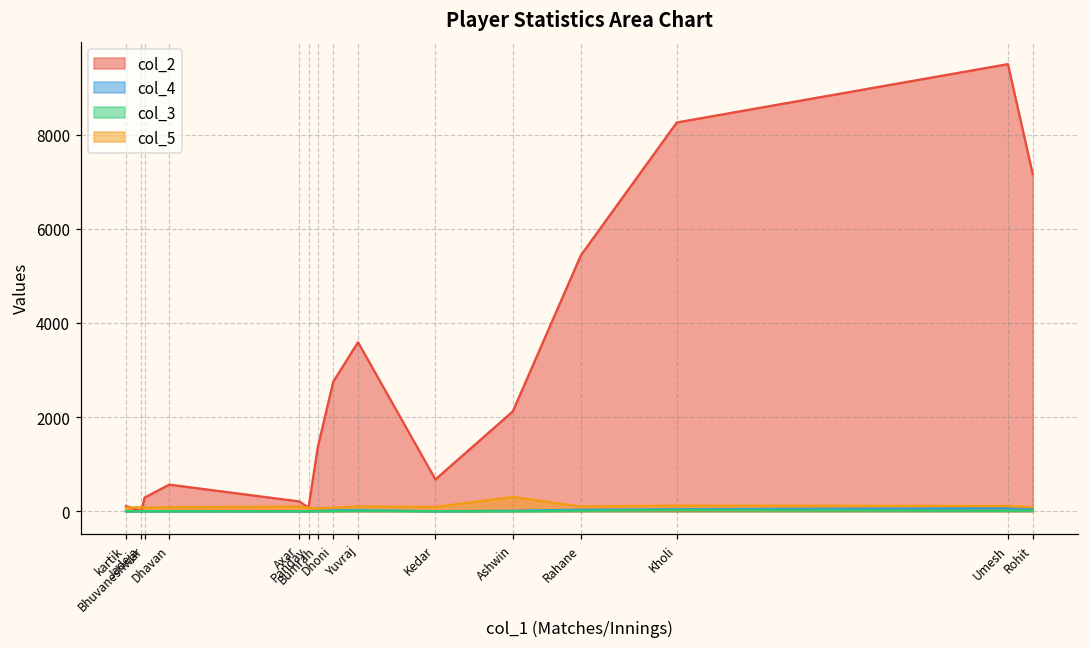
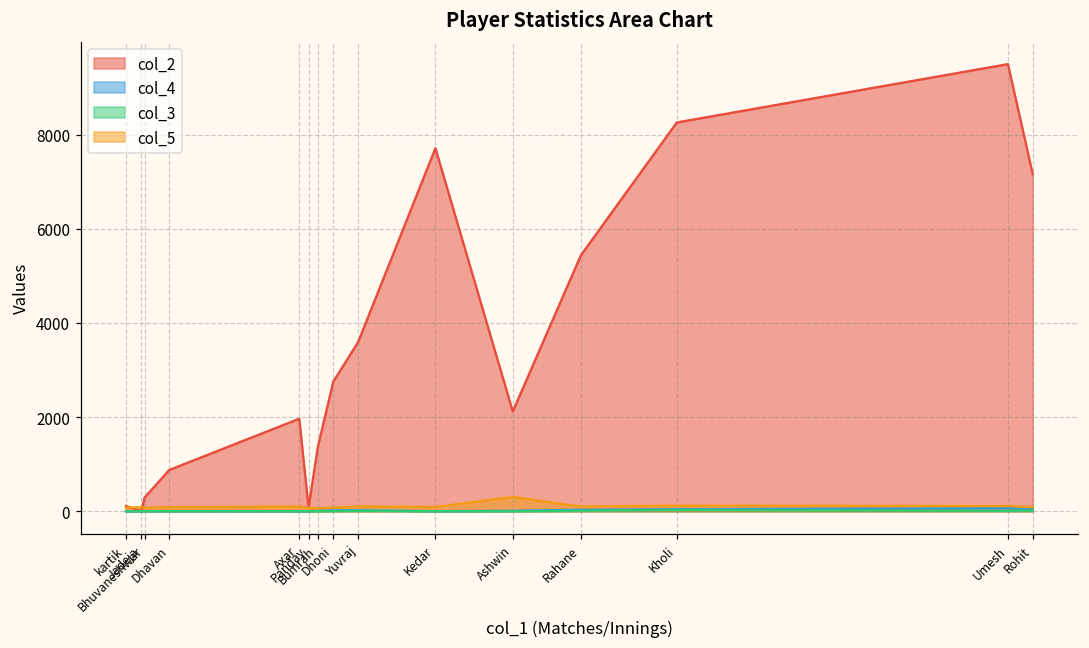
col_2, Dhavan: 600 -> 900
col_2, Axar: 200 -> 2000
col_2, Kedar: 700 -> 7700
